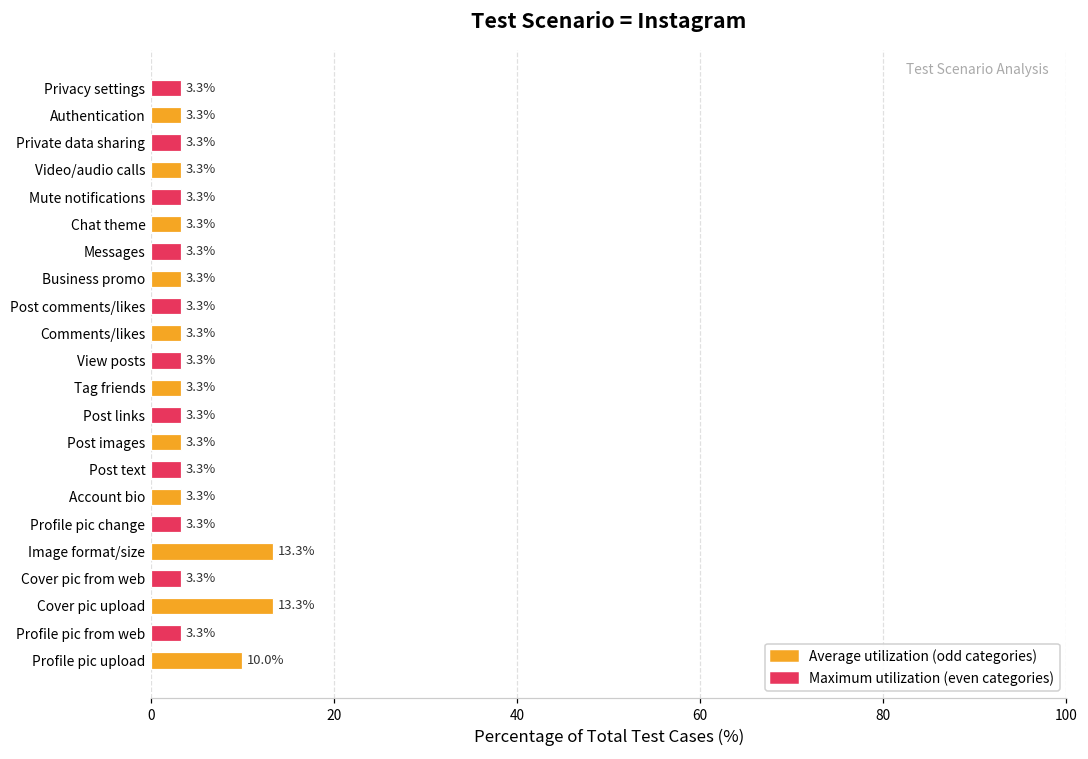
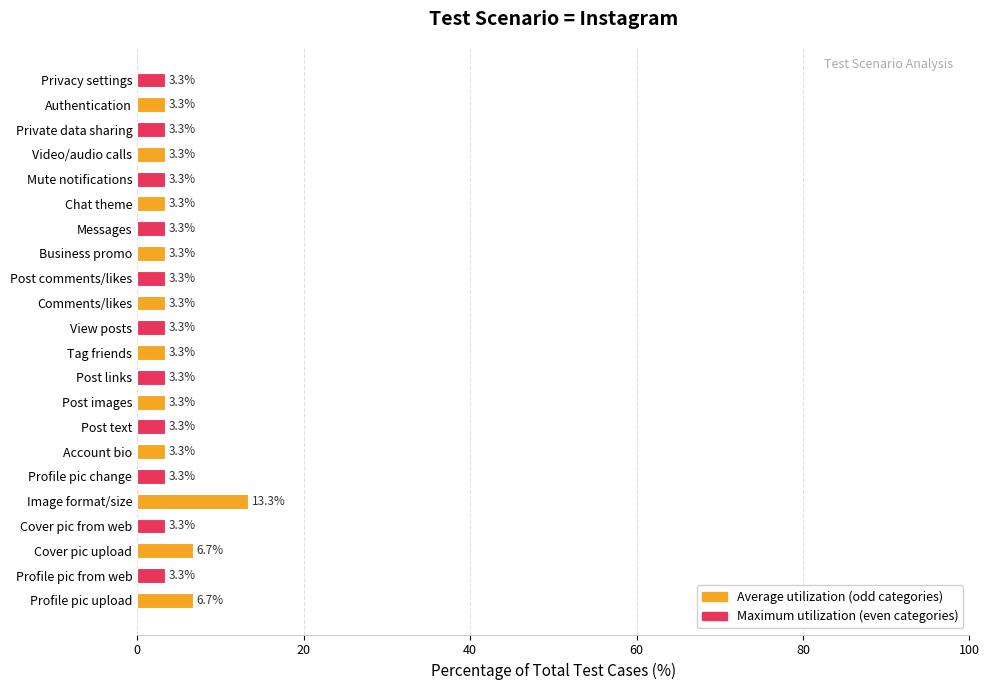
Cover pic upload: 13.3% -> 6.7%
Profile pic upload: 10.0% -> 6.7%
